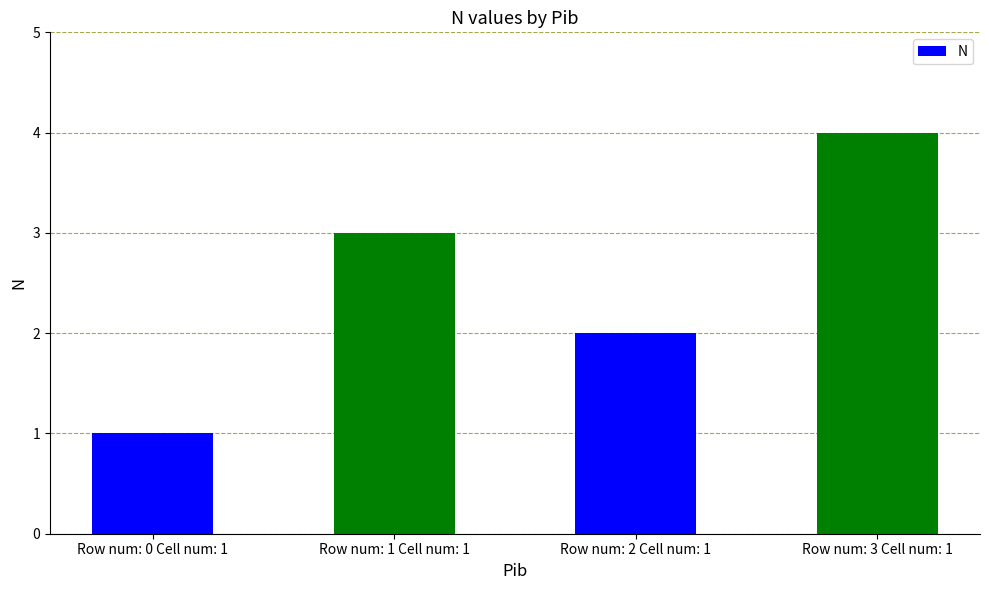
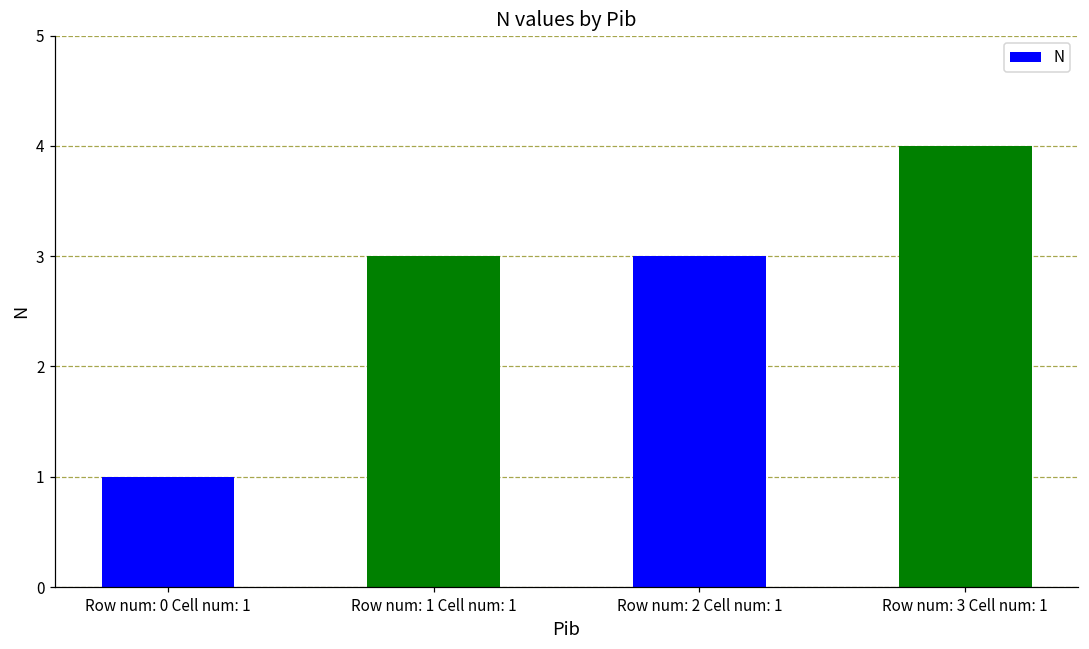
Row num: 2 Cell num: 1: 2 -> 3
